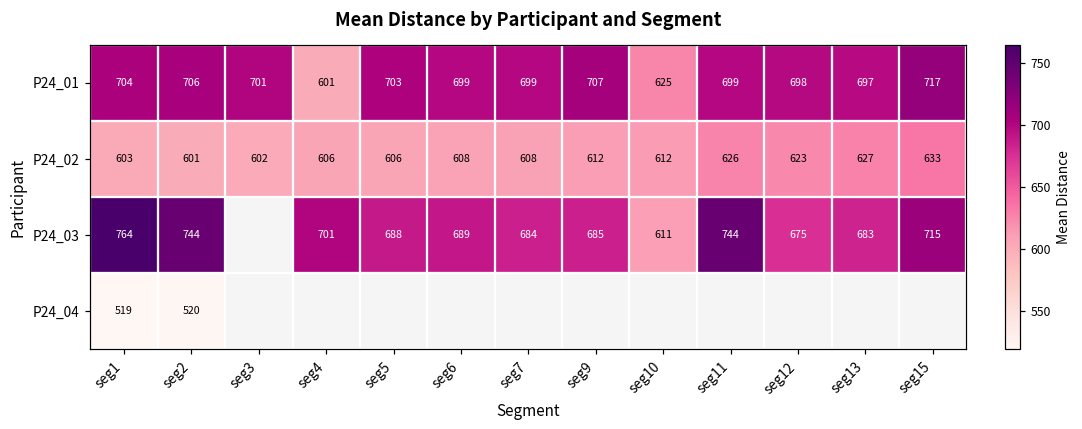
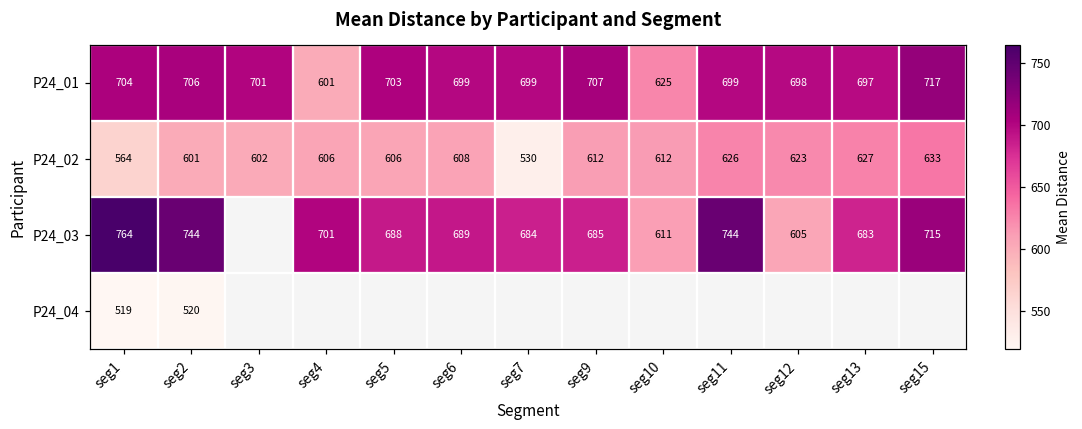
P24_02, seg1: 603 -> 564
P24_02, seg7: 608 -> 530
P24_03, seg12: 675 -> 605
